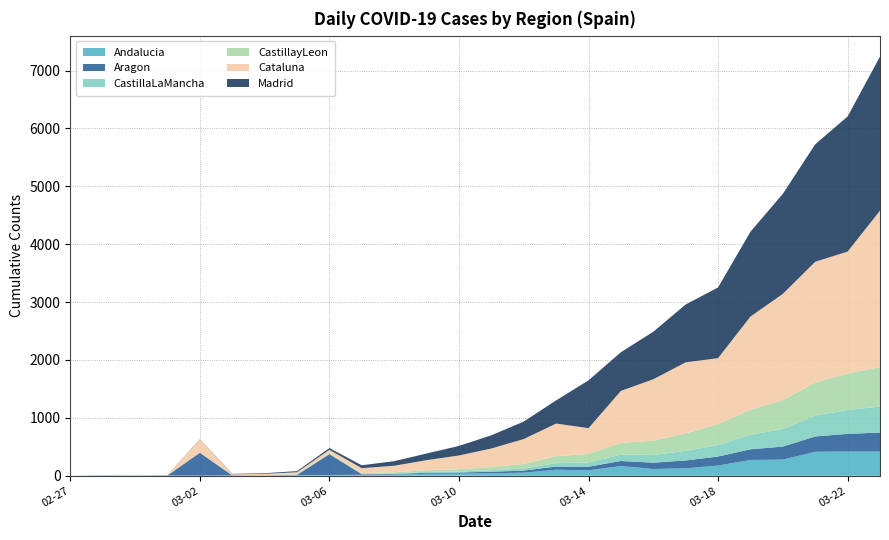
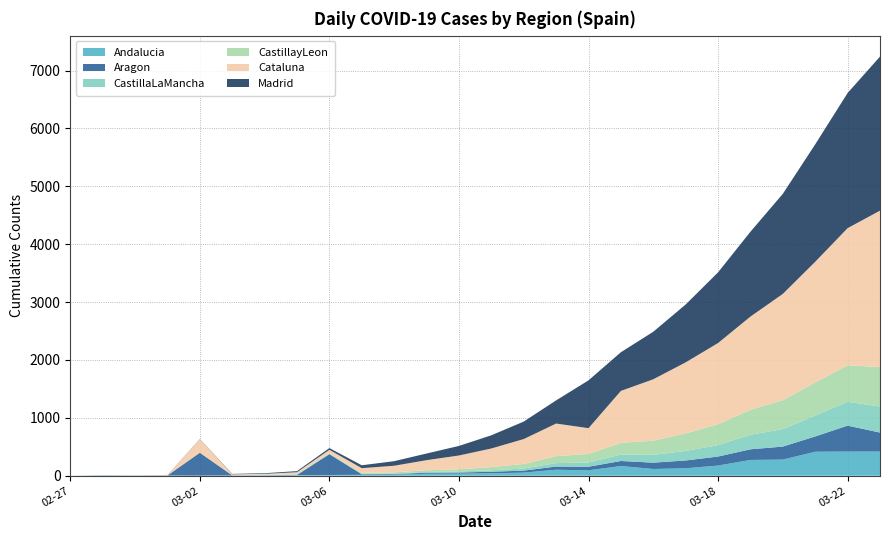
Cataluna, 03-18: 1100 -> 1400
Aragon, 03-22: 300 -> 400
Cataluna, 03-22: 2100 -> 2400
